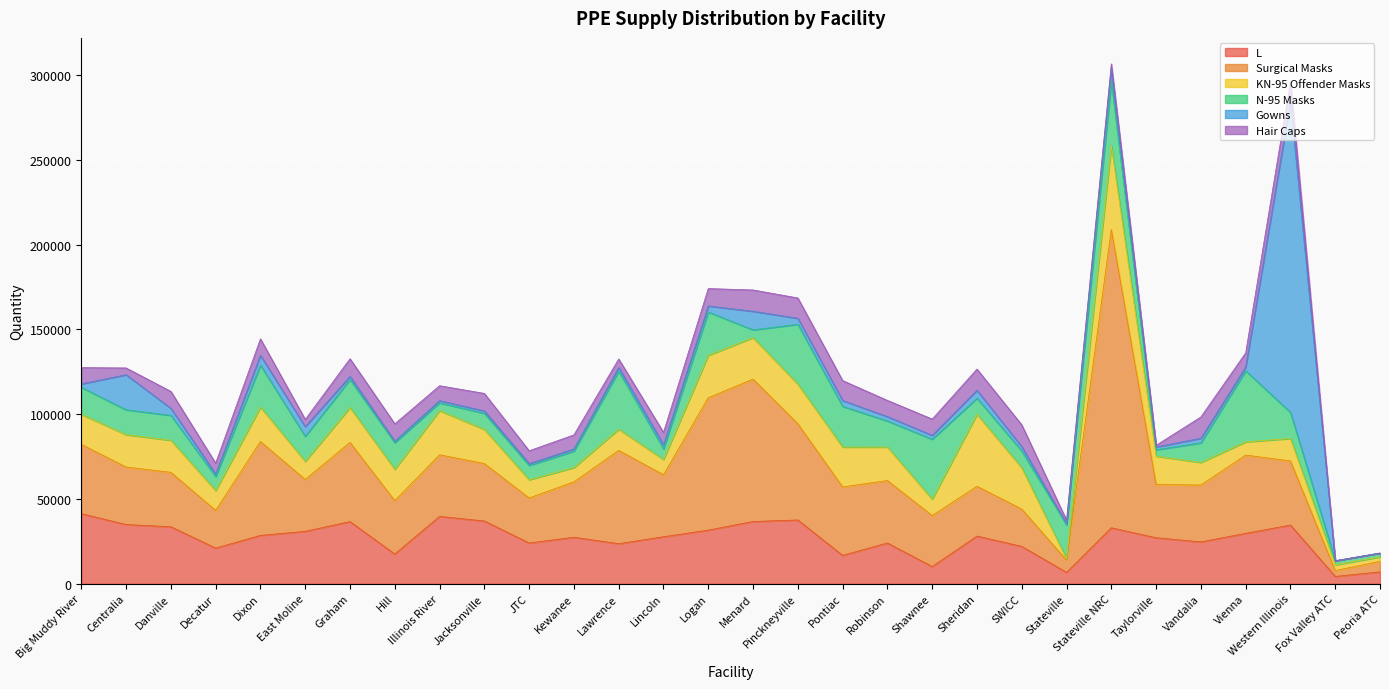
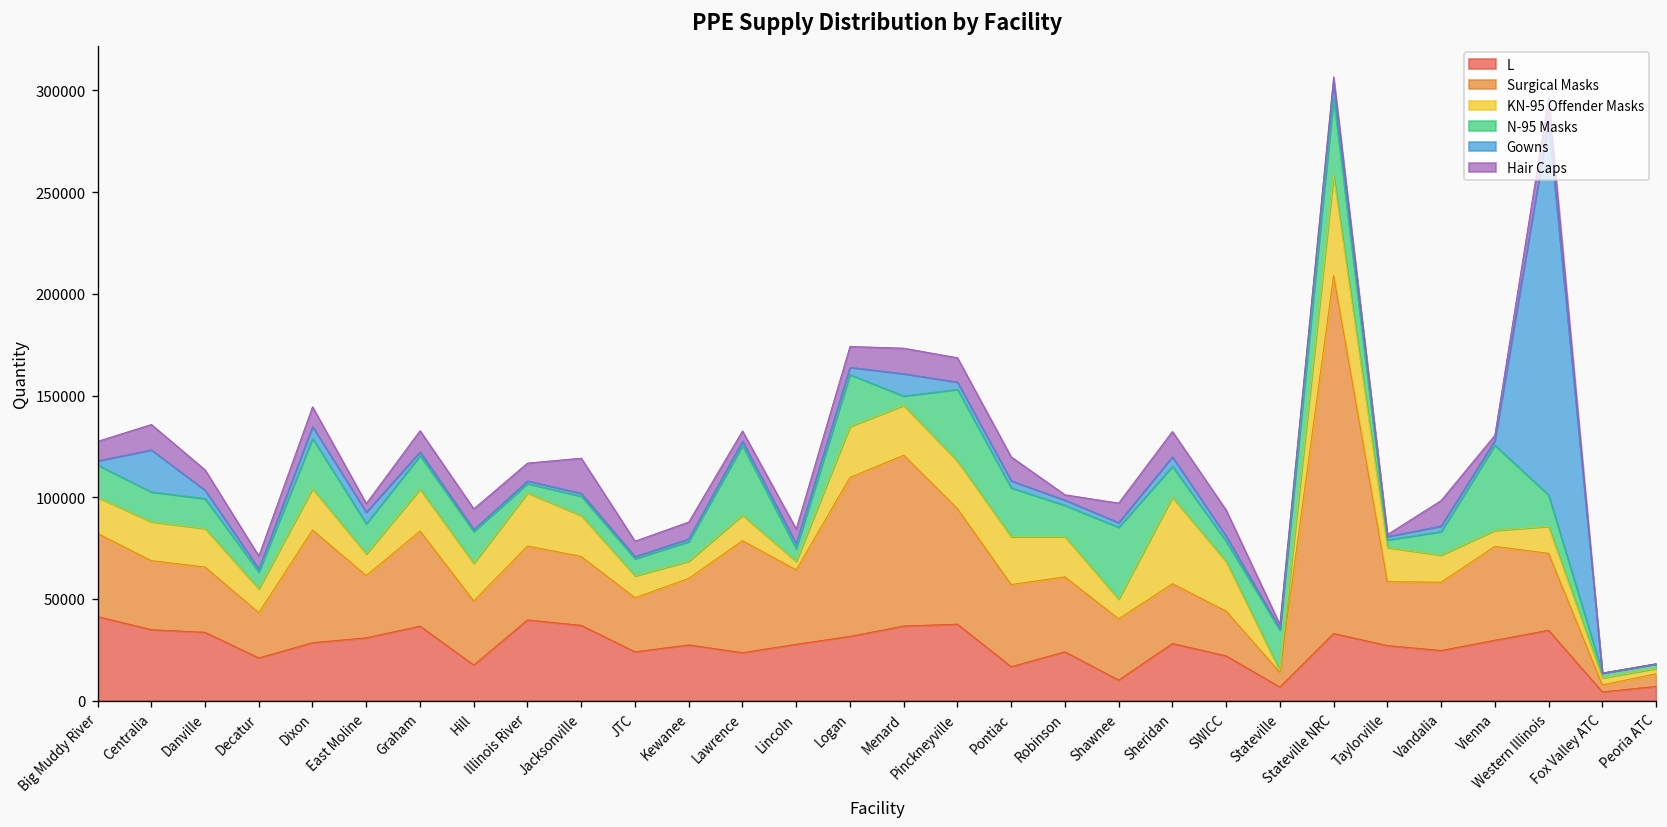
Hair Caps, Centralia: 4000 -> 13000
Hair Caps, Jacksonville: 10000 -> 17000
KN-95 Offender Masks, Lincoln: 9000 -> 4000
Hair Caps, Robinson: 10000 -> 3000
N-95 Masks, Sheridan: 10000 -> 15000
Hair Caps, Vienna: 8000 -> 3000
